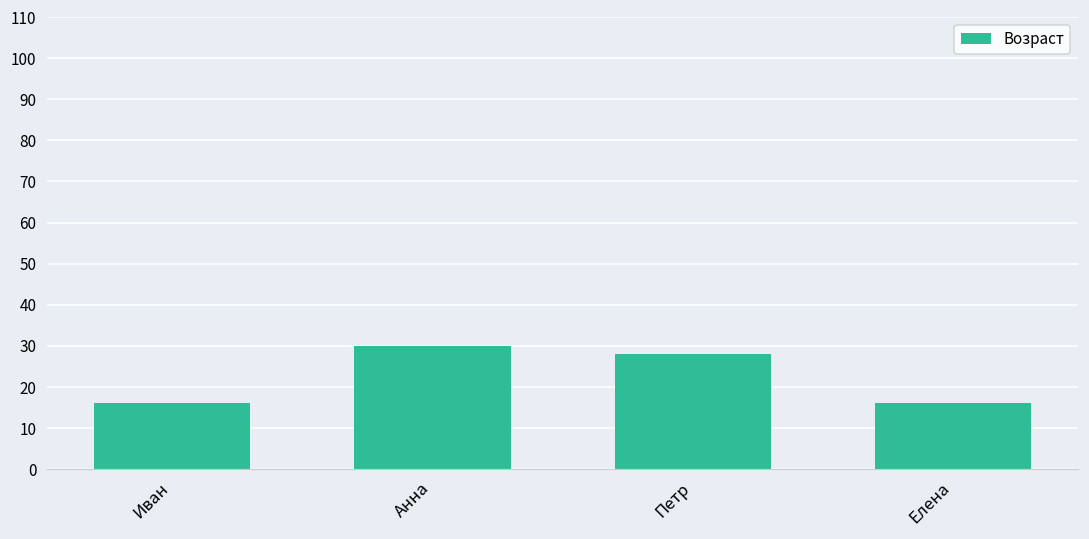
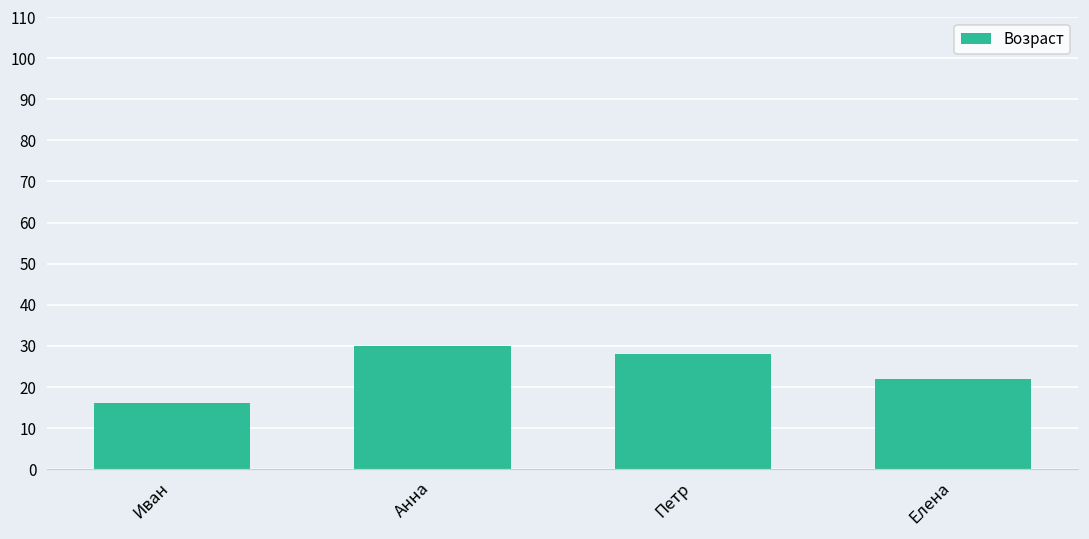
Елена: 16 -> 22
